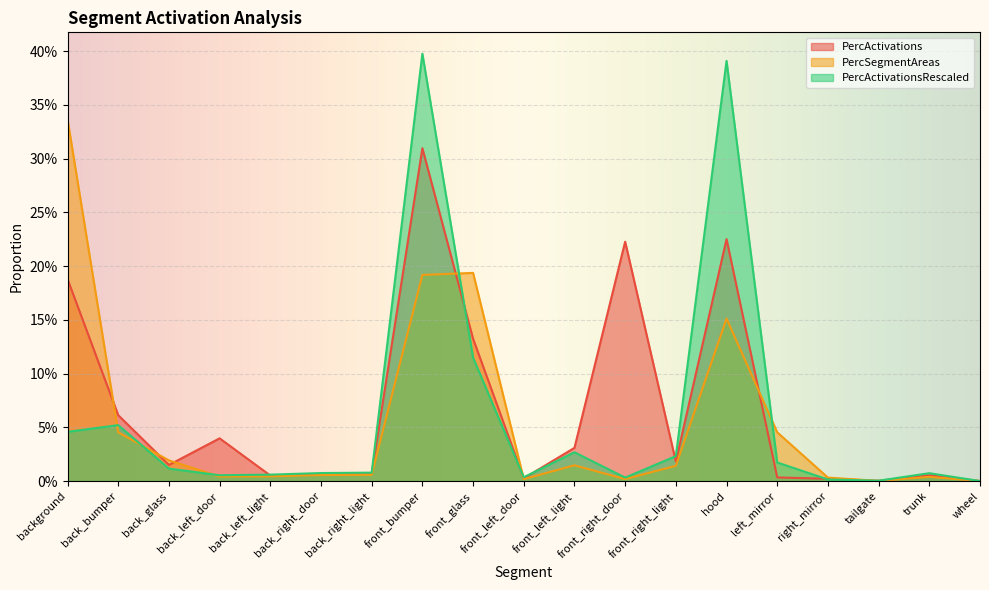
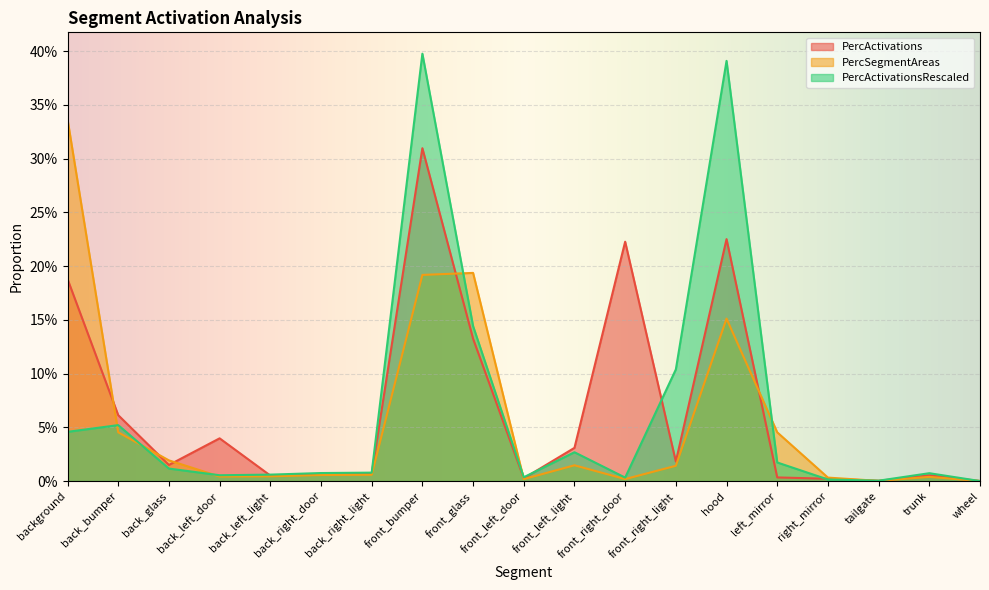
PercActivationsRescaled, front_glass: 11.5% -> 14.4%
PercActivationsRescaled, front_right_light: 2.3% -> 10.4%
